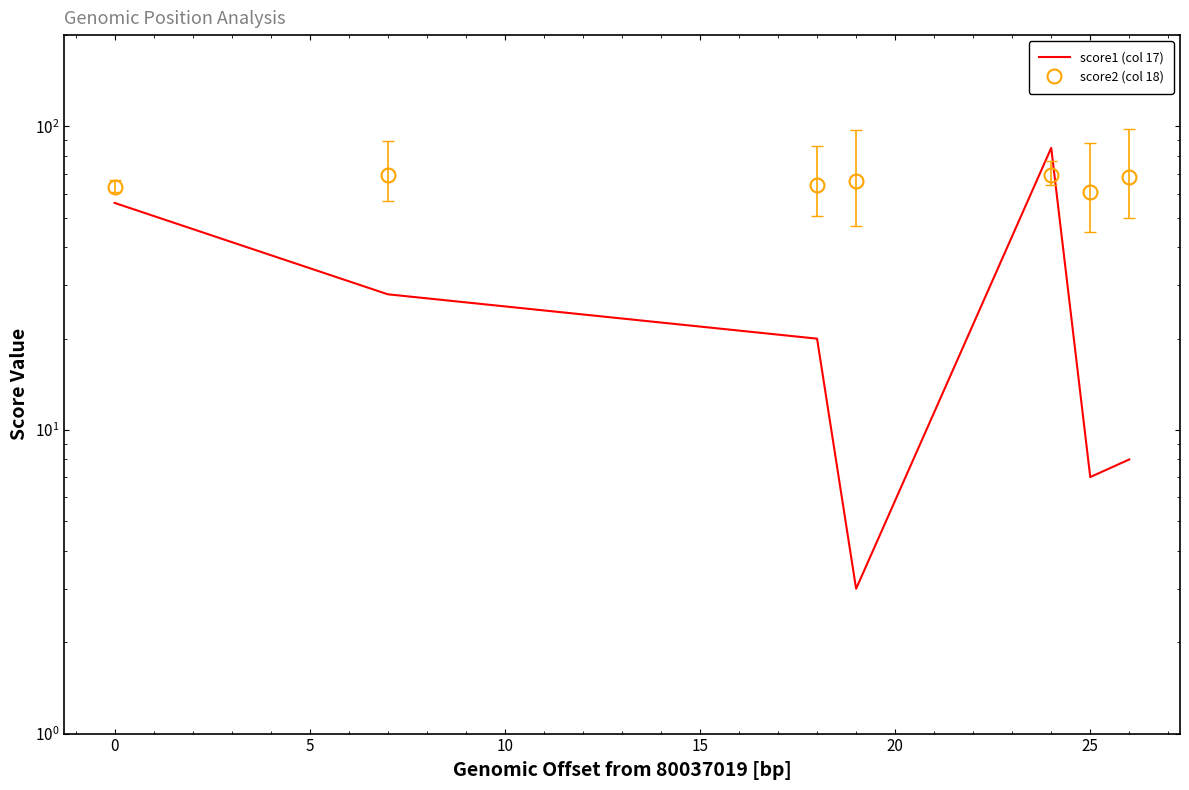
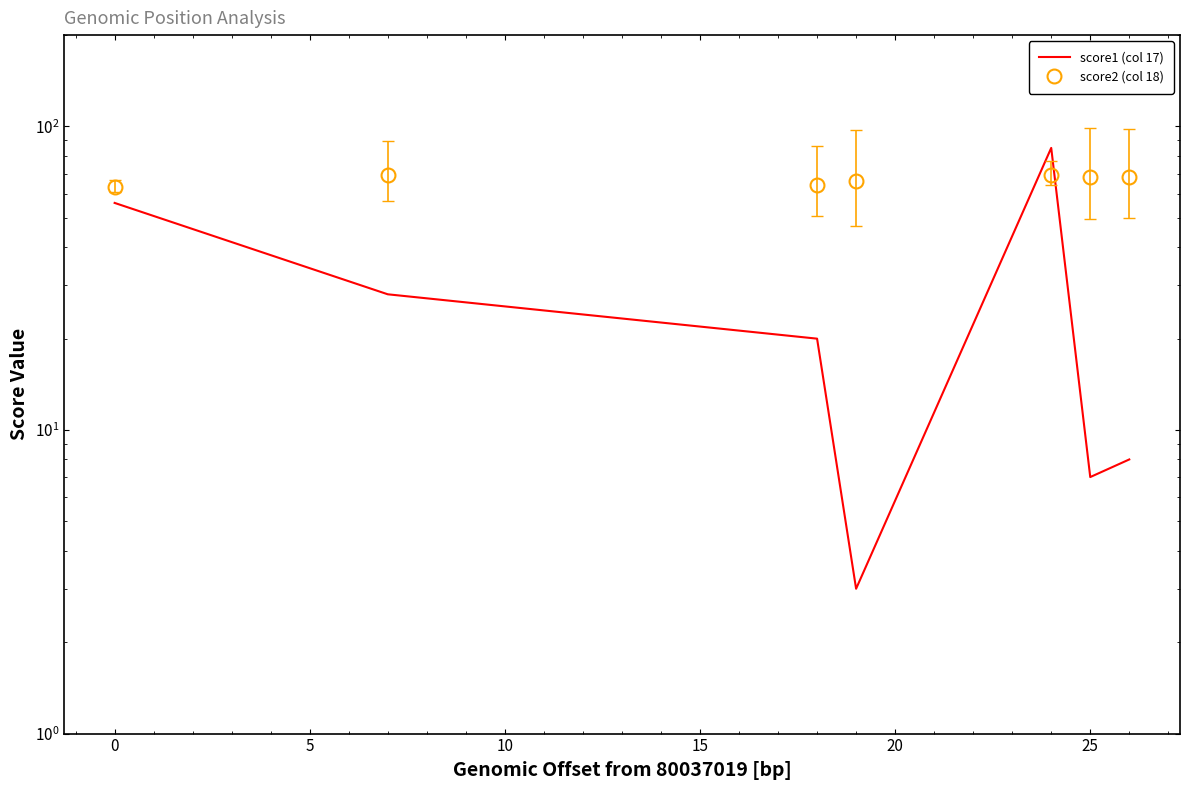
score2 (col 18), 25: 61 -> 68
